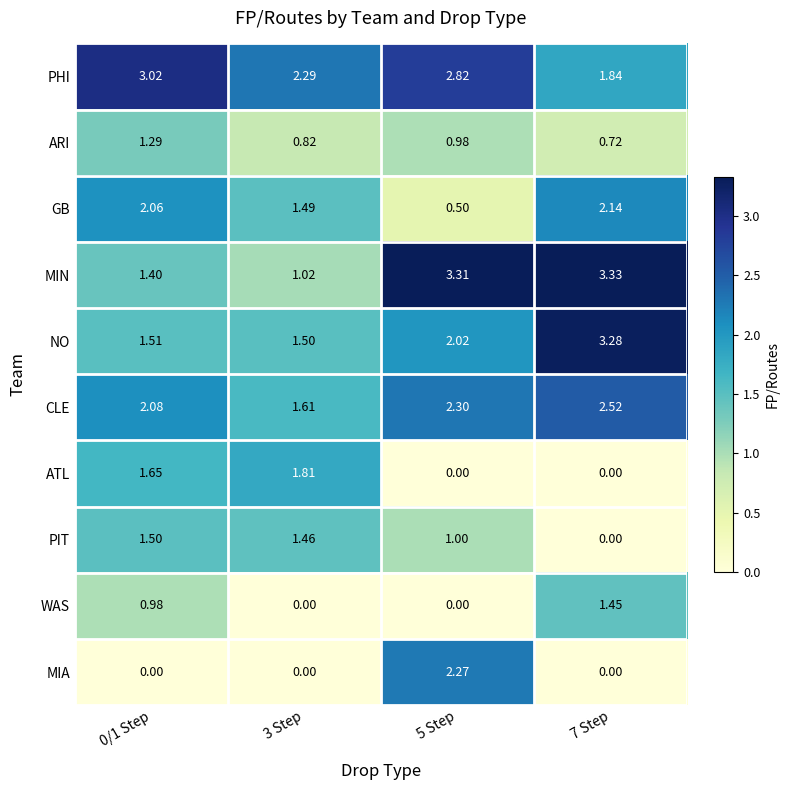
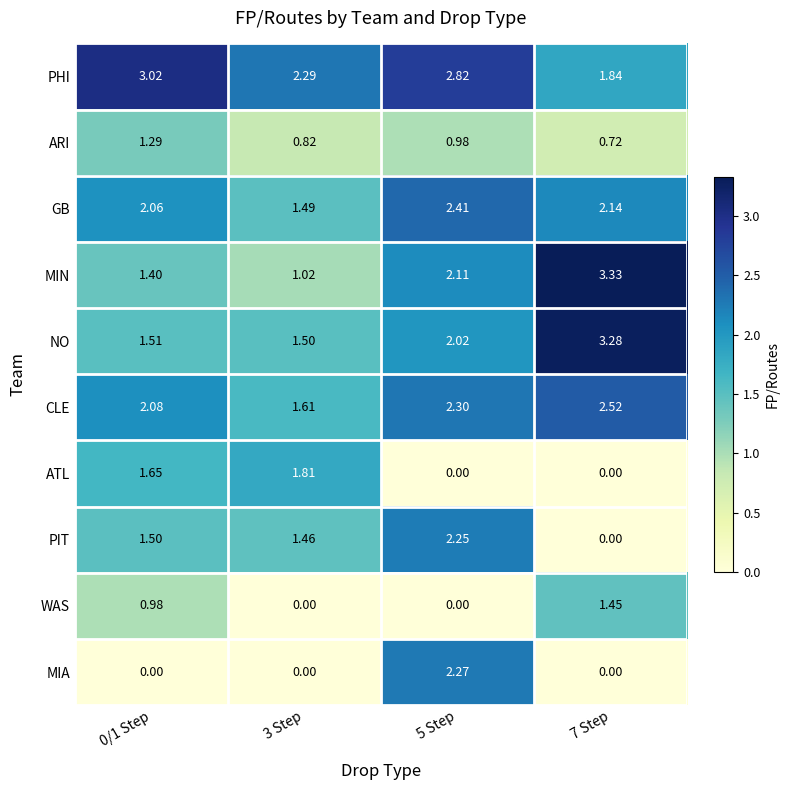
GB, 5 Step: 0.50 -> 2.41
MIN, 5 Step: 3.31 -> 2.11
PIT, 5 Step: 1.00 -> 2.25
